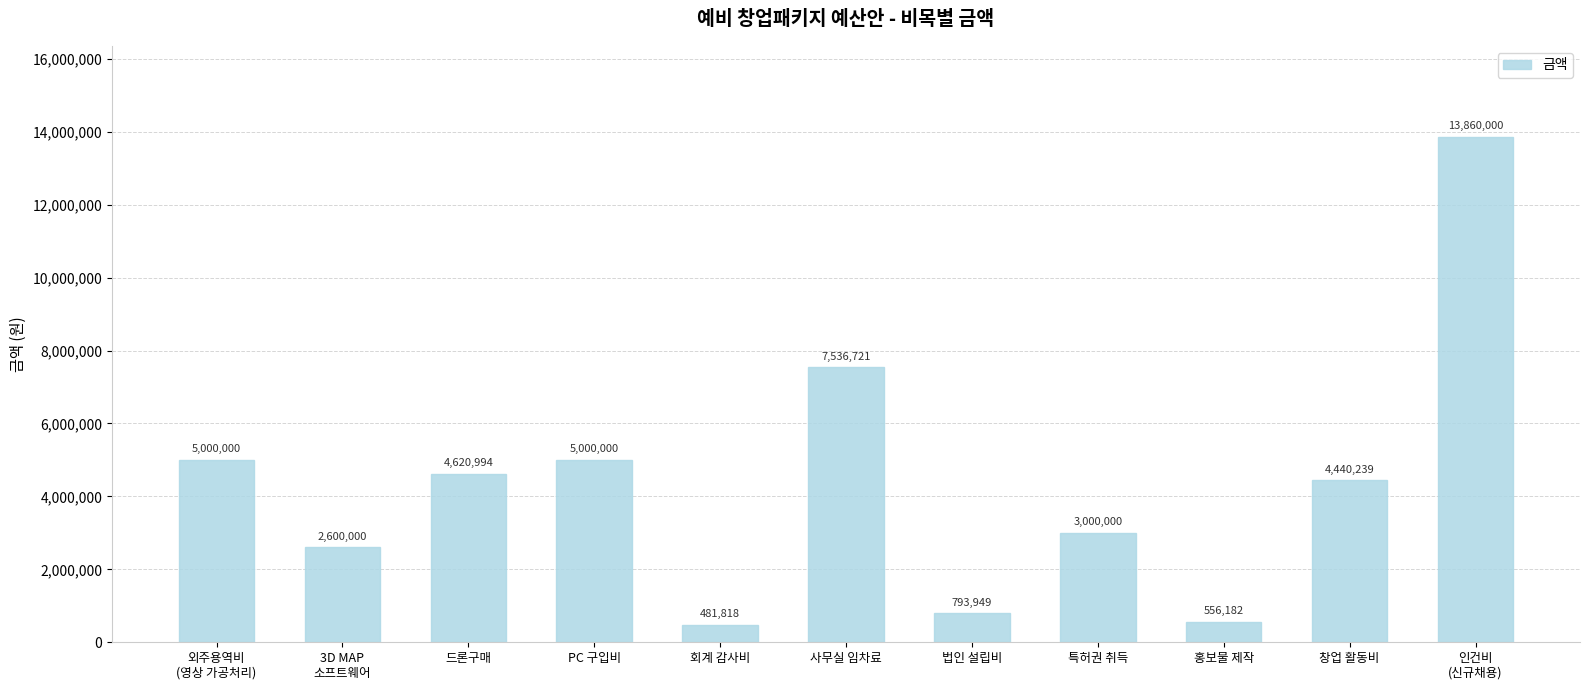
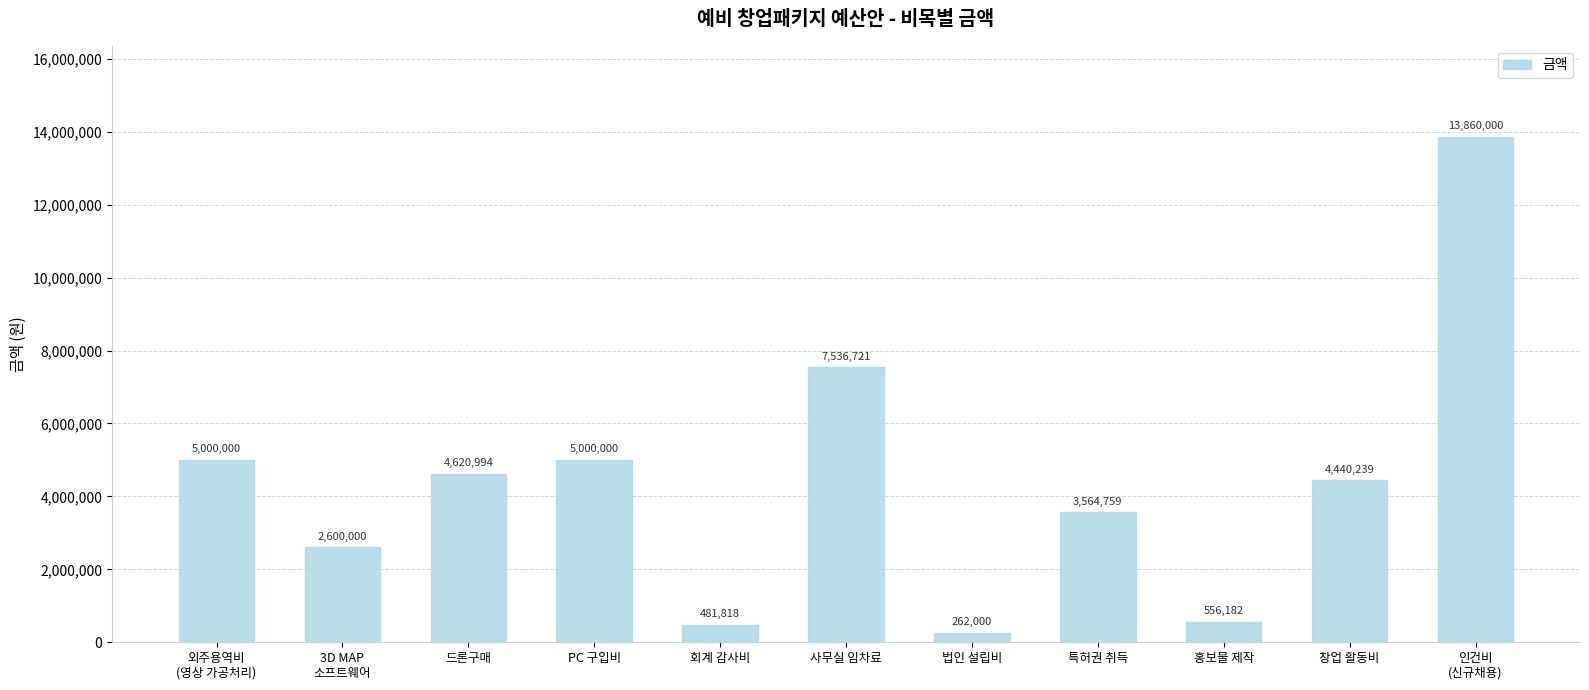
법인 설립비: 793,949 -> 262,000
특허권 취득: 3,000,000 -> 3,564,759
